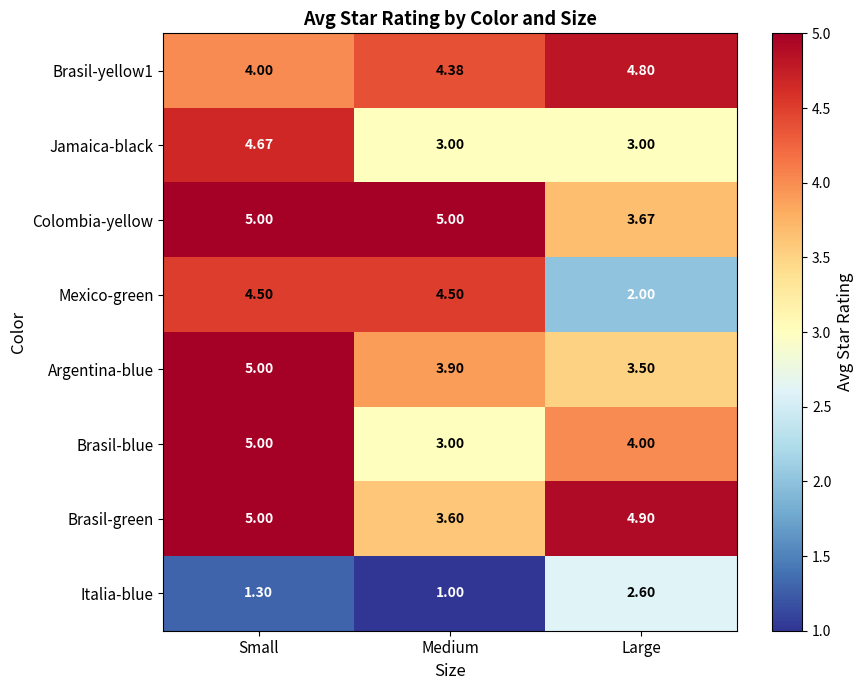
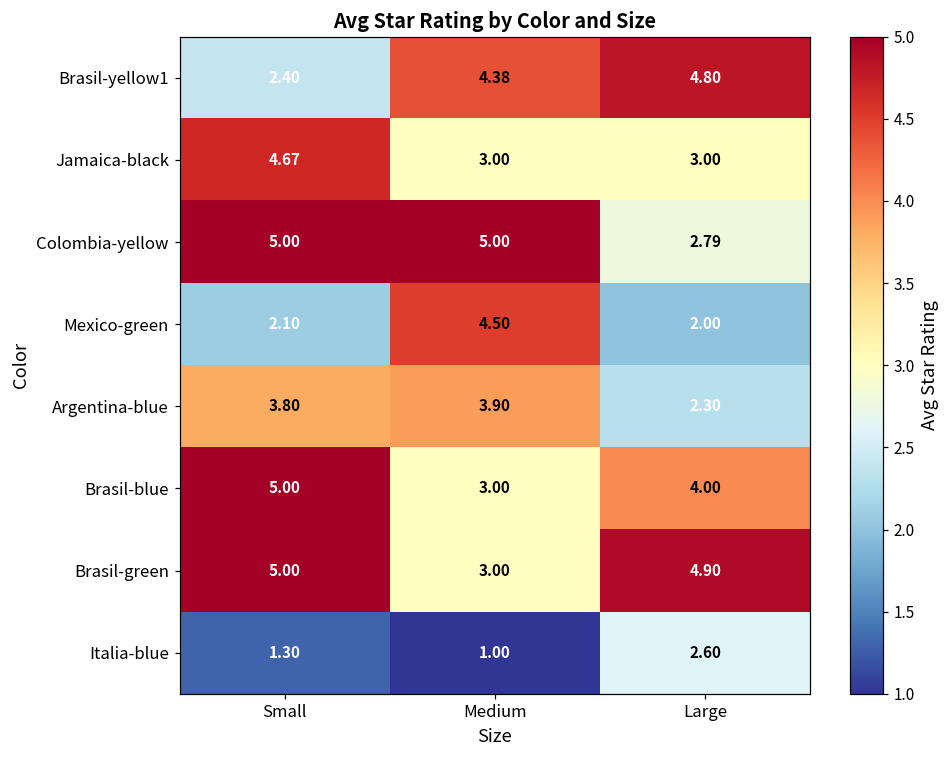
Brasil-yellow1, Small: 4.00 -> 2.40
Colombia-yellow, Large: 3.67 -> 2.79
Mexico-green, Small: 4.50 -> 2.10
Argentina-blue, Small: 5.00 -> 3.80
Argentina-blue, Large: 3.50 -> 2.30
Brasil-green, Medium: 3.60 -> 3.00
